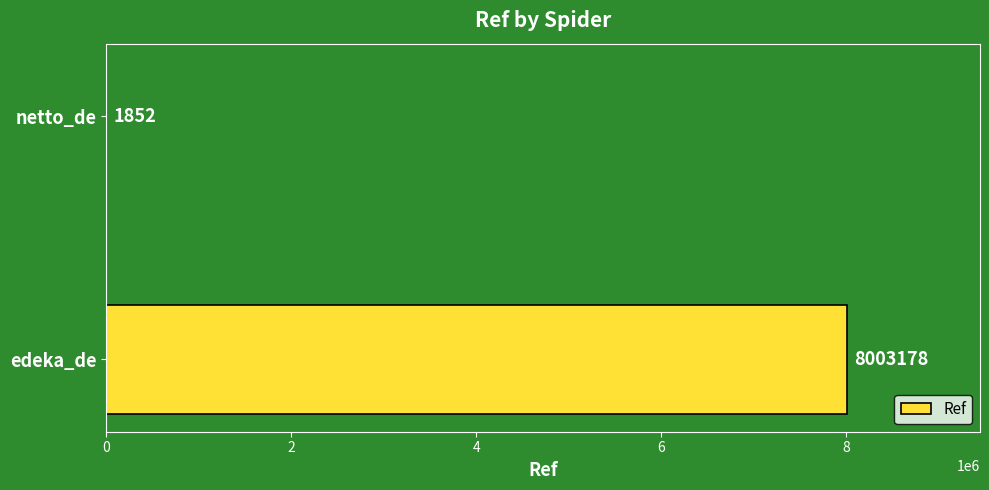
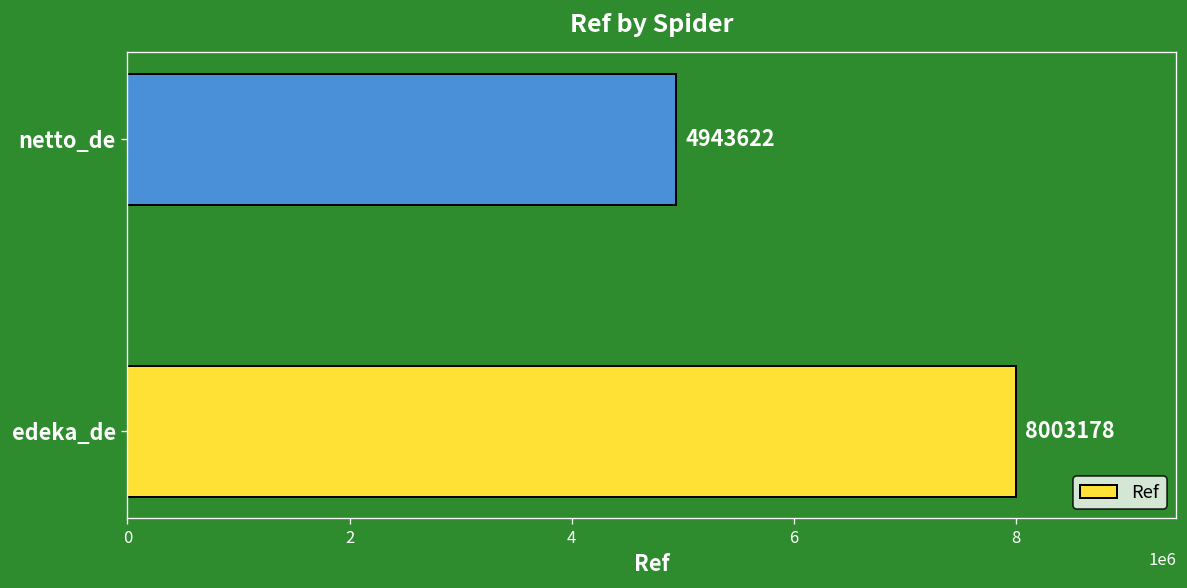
netto_de: 1852 -> 4943622
